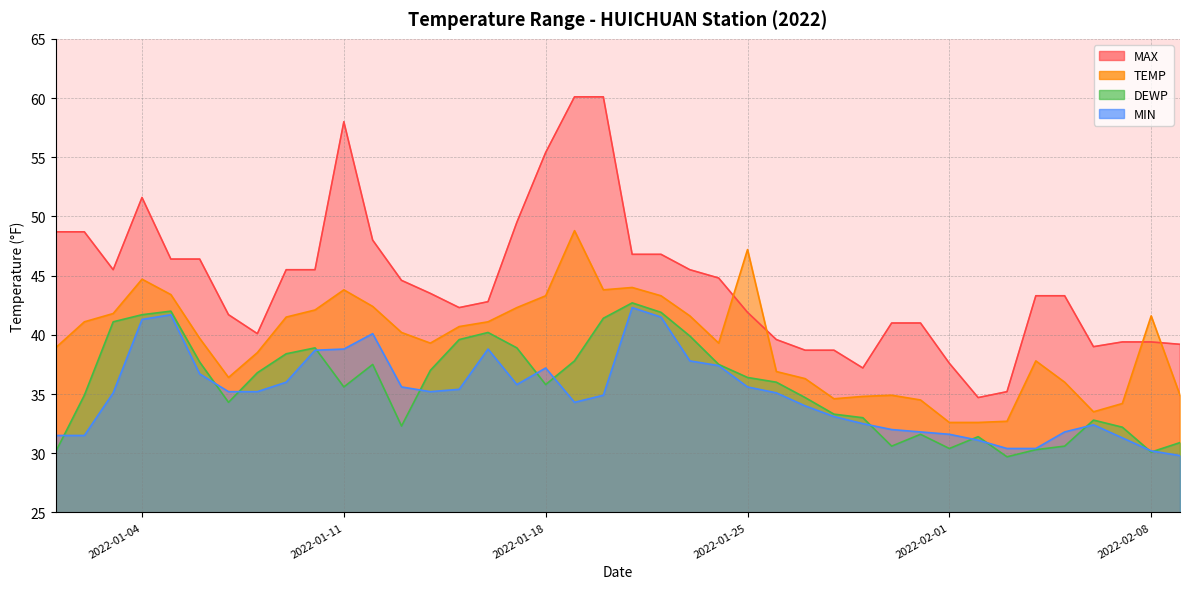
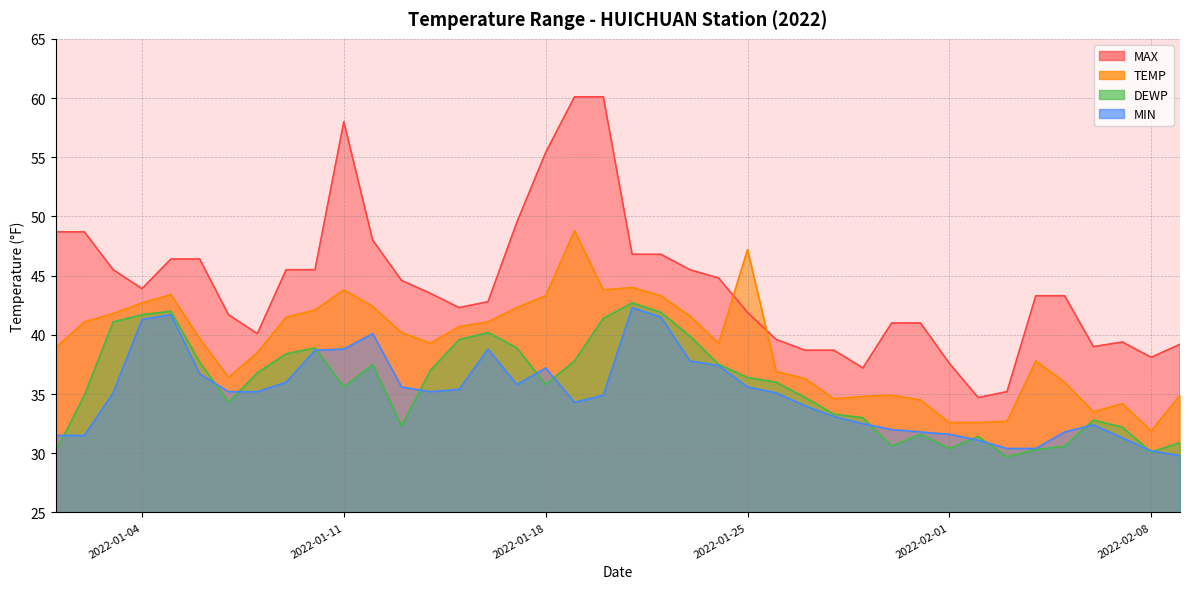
MAX, 2022-01-04: 51.6 -> 43.9
TEMP, 2022-01-04: 44.7 -> 42.7
MAX, 2022-02-08: 39.4 -> 38.1
TEMP, 2022-02-08: 41.6 -> 31.9
